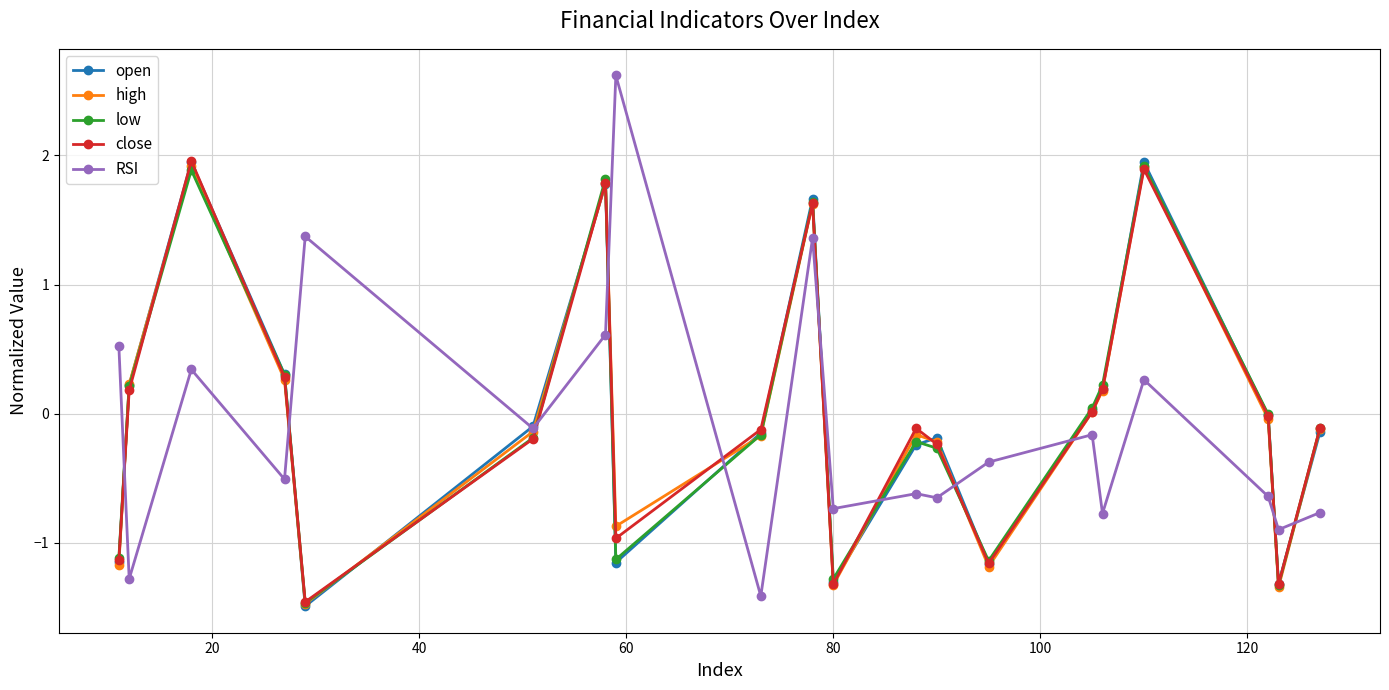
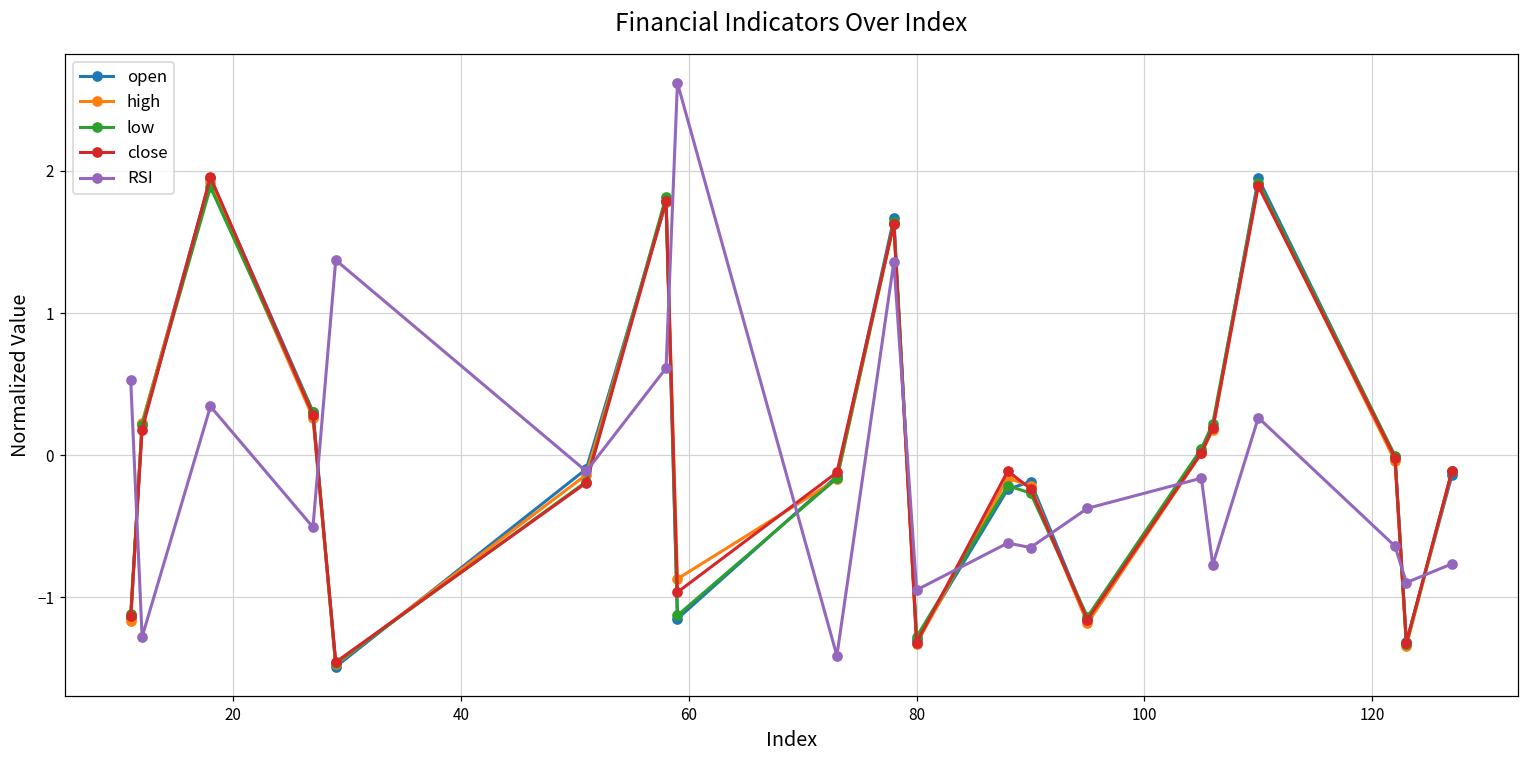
RSI, 80: -0.74 -> -0.95
